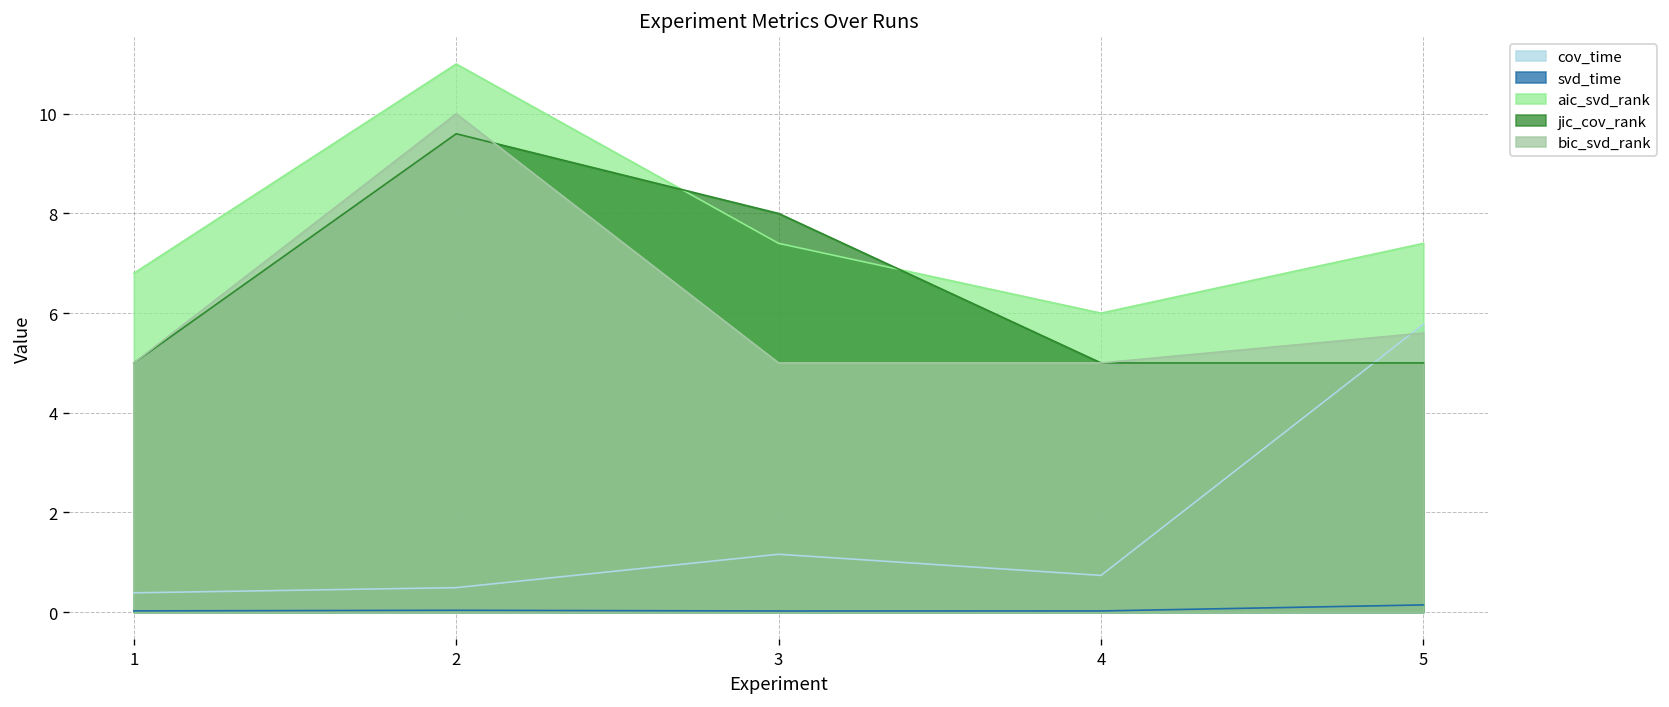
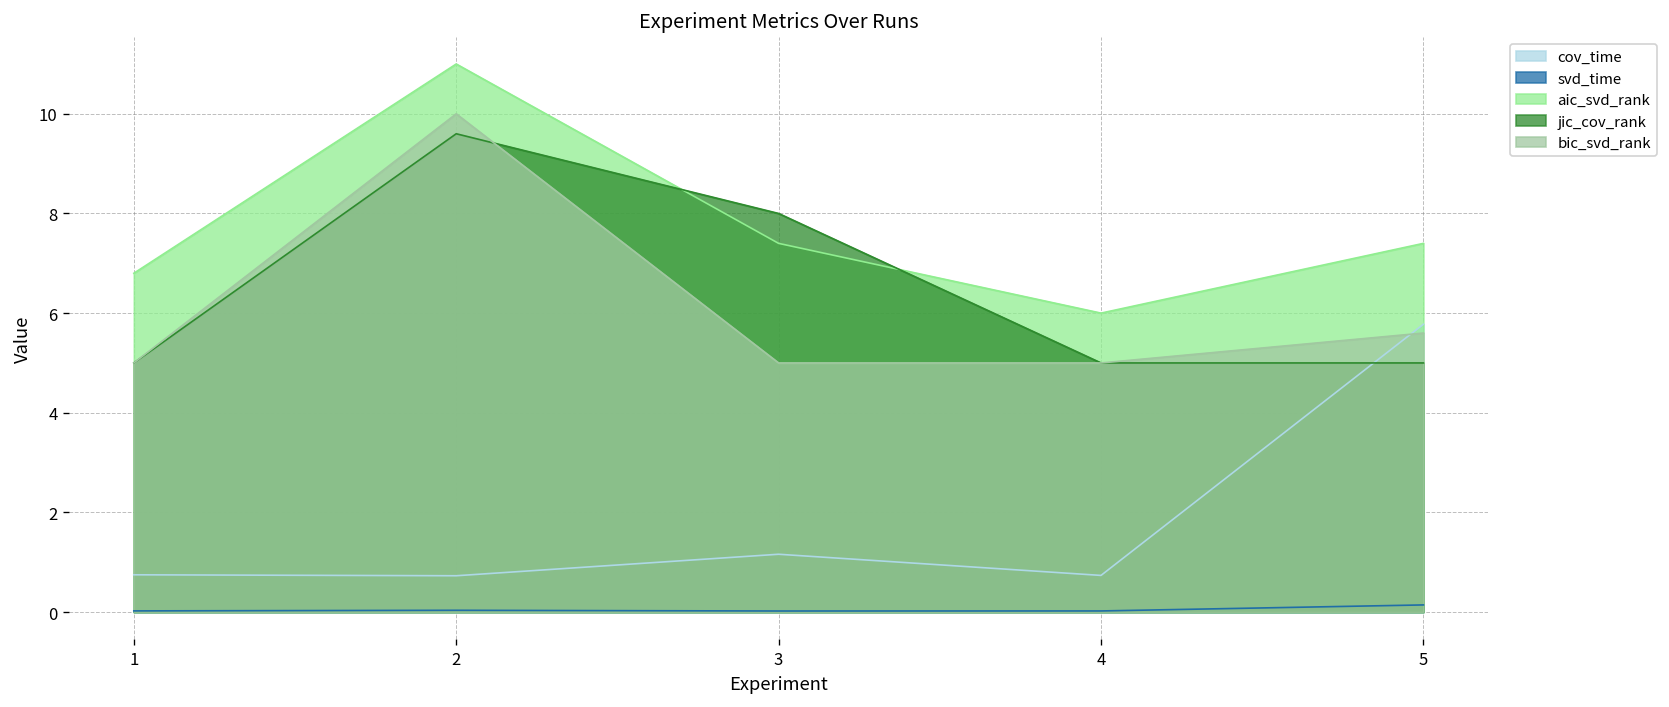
cov_time, 1: 0.4 -> 0.7
cov_time, 2: 0.5 -> 0.7
